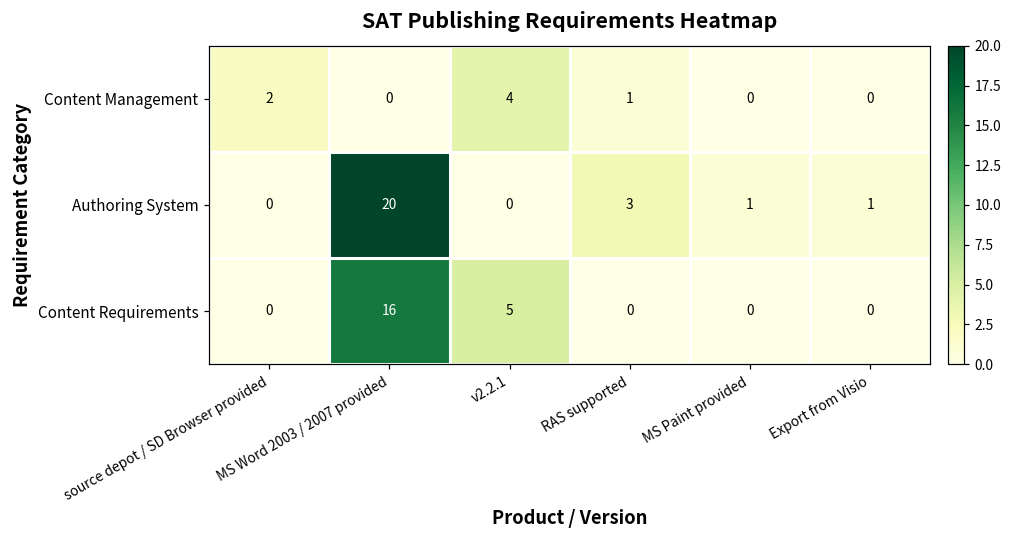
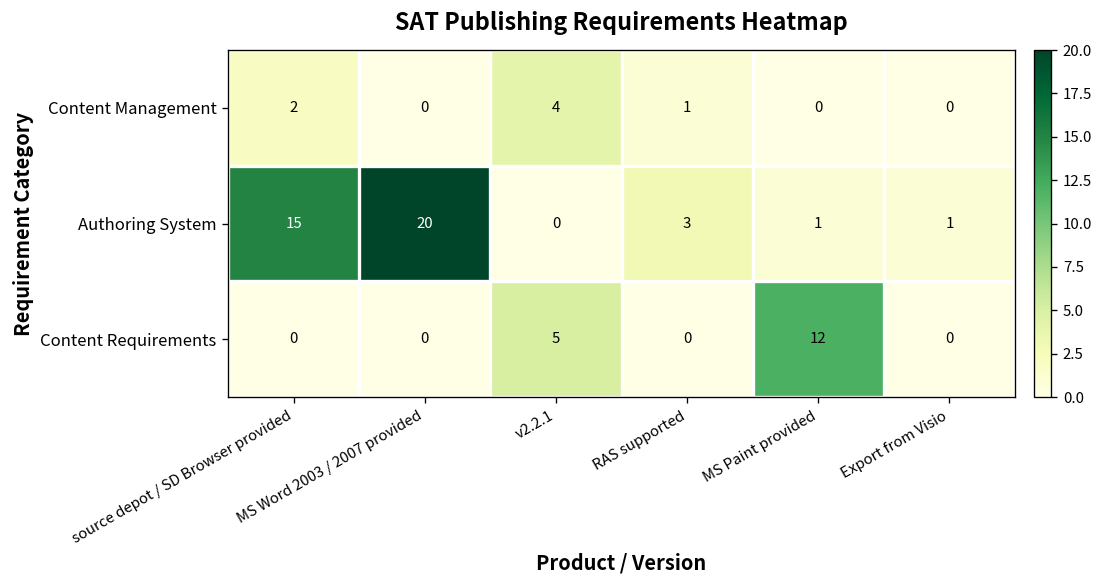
Authoring System, source depot / SD Browser provided: 0 -> 15
Content Requirements, MS Word 2003 / 2007 provided: 16 -> 0
Content Requirements, MS Paint provided: 0 -> 12
